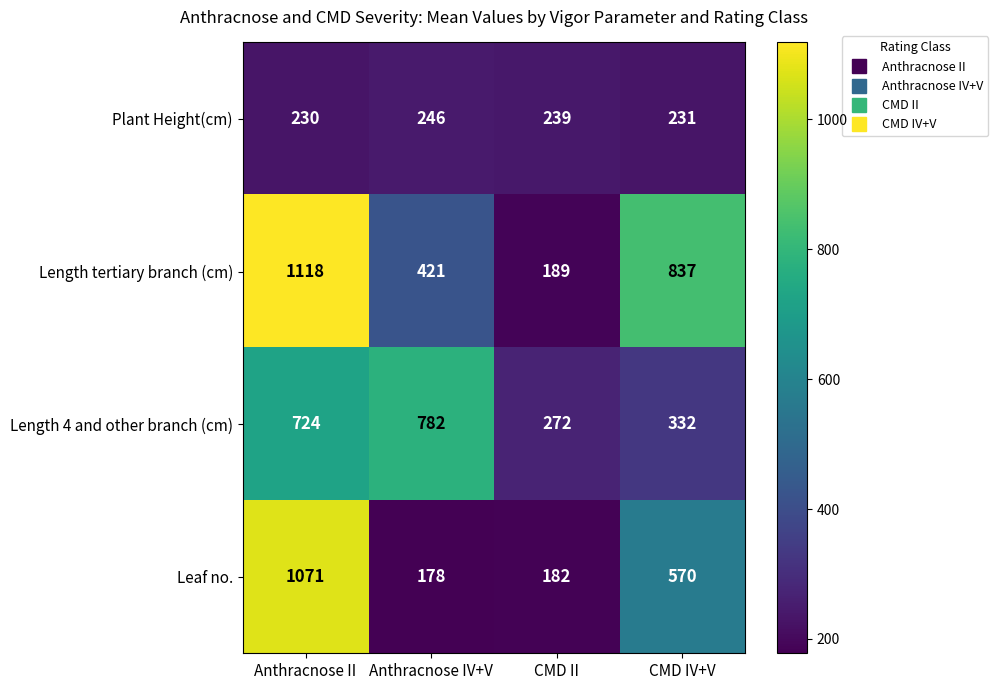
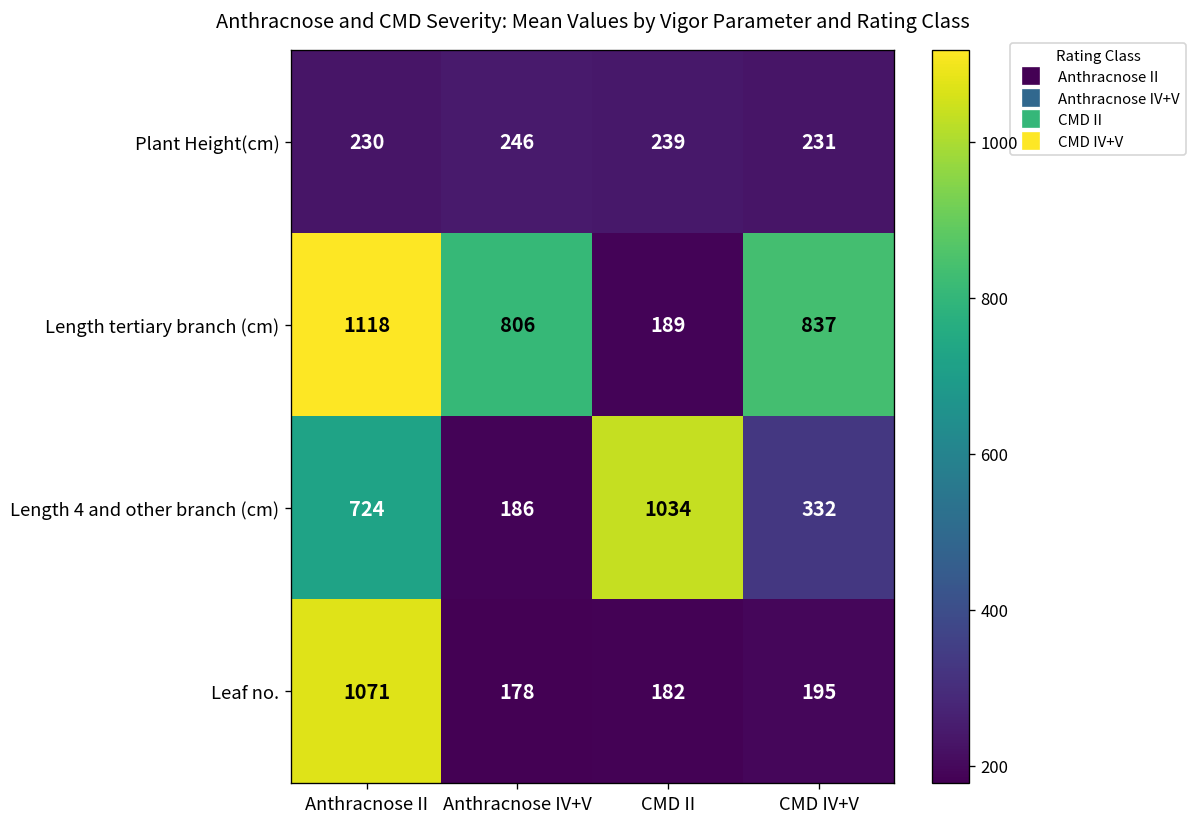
Length tertiary branch (cm), Anthracnose IV+V: 421 -> 806
Length 4 and other branch (cm), Anthracnose IV+V: 782 -> 186
Length 4 and other branch (cm), CMD II: 272 -> 1034
Leaf no., CMD IV+V: 570 -> 195
